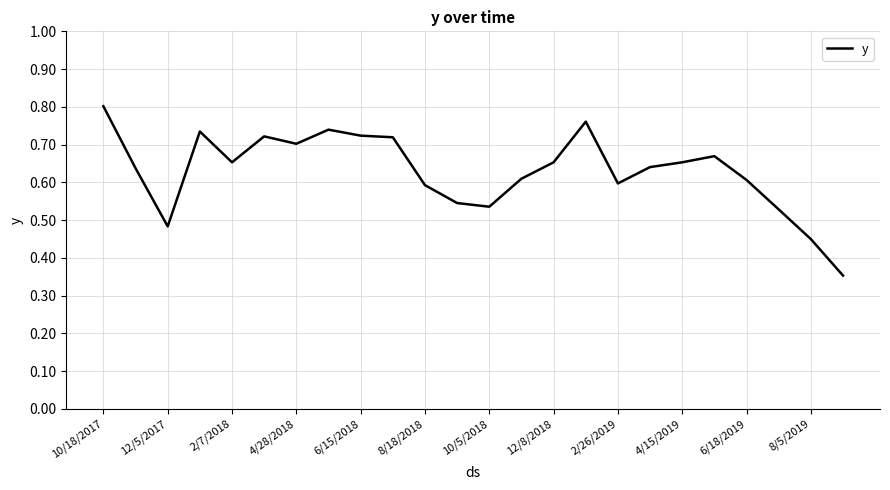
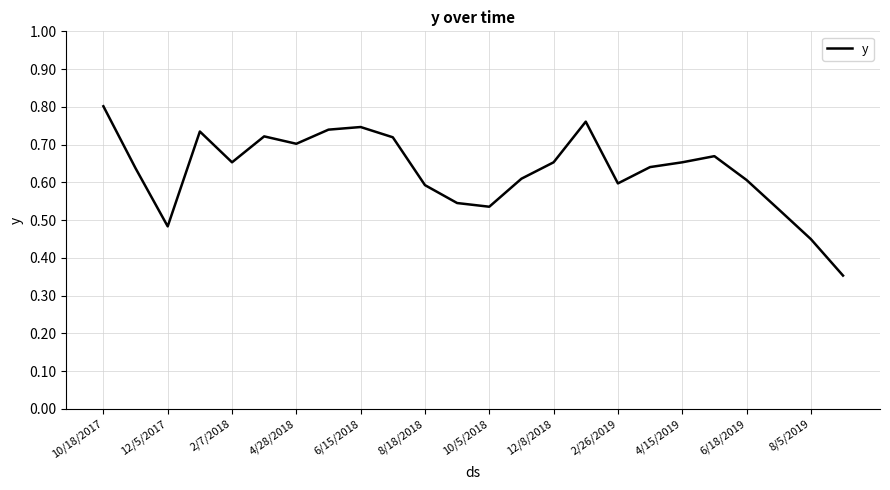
6/15/2018: 0.72 -> 0.75
